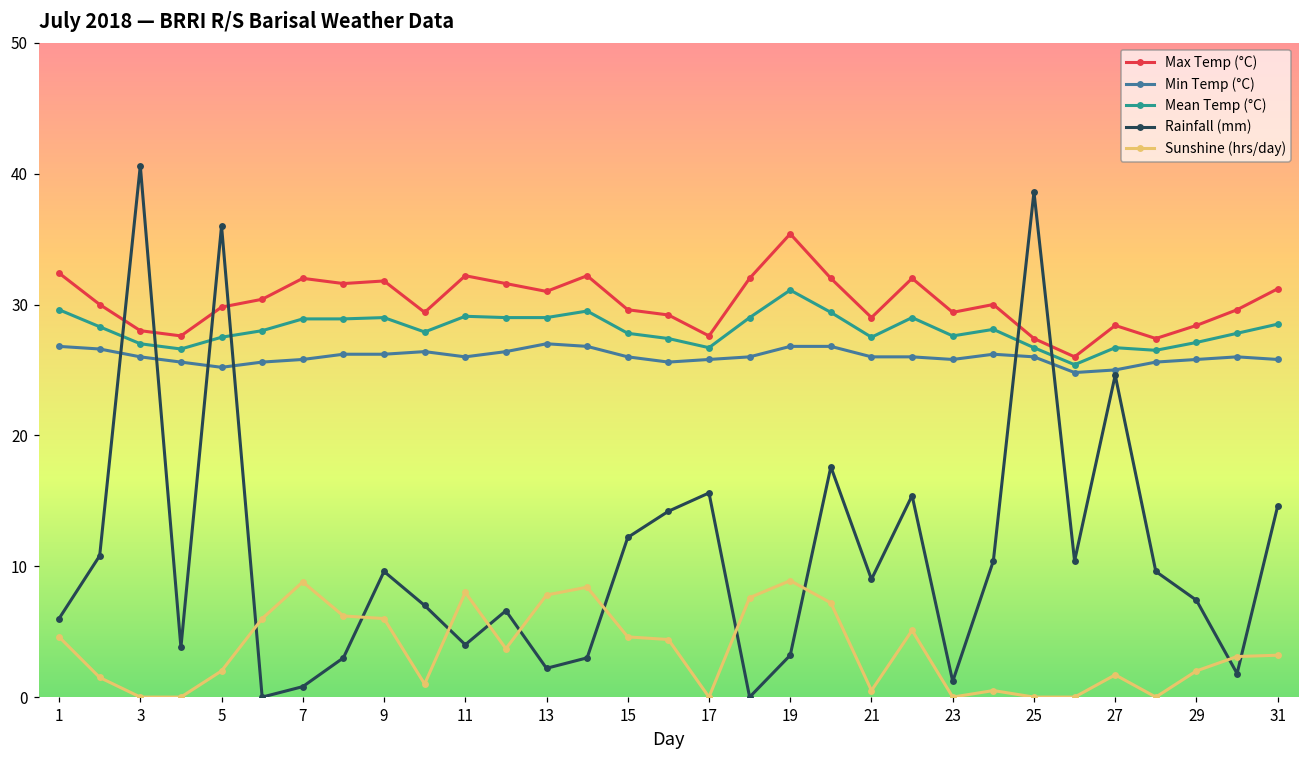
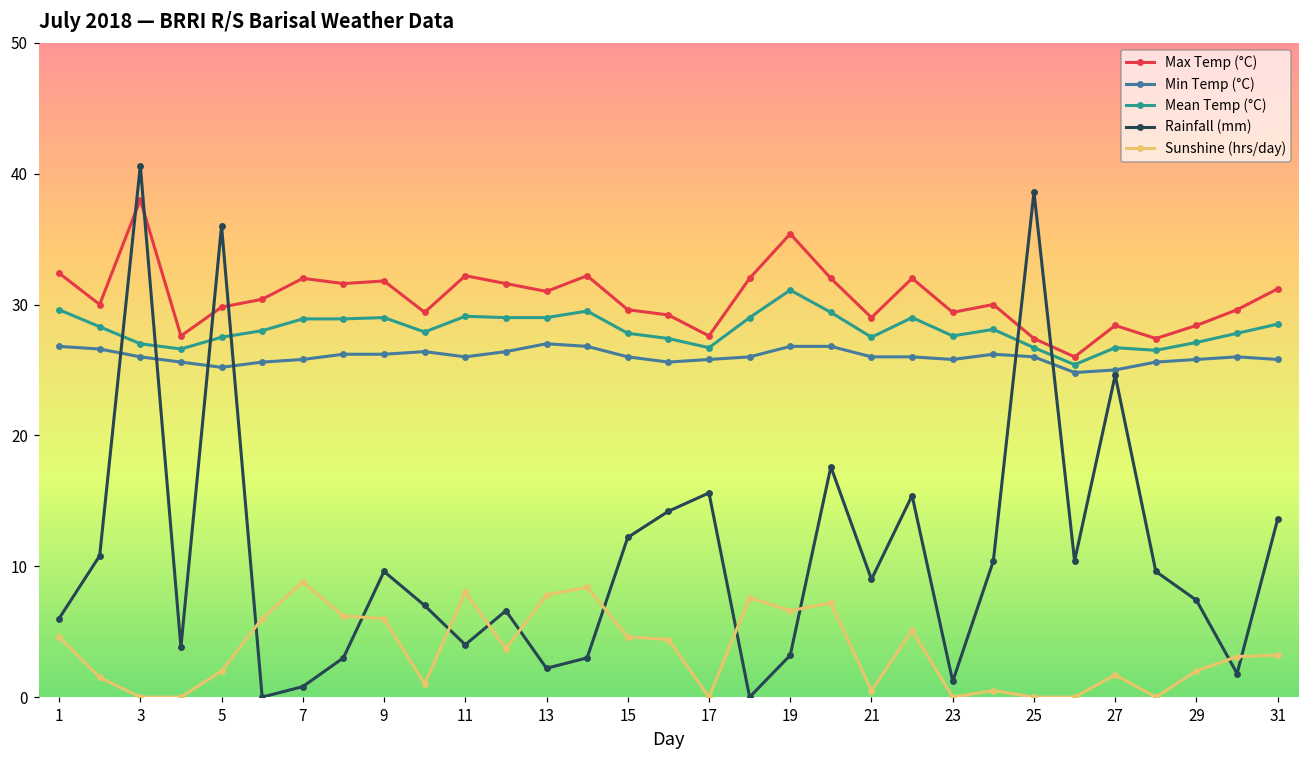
Max Temp (°C), 3: 28 -> 38
Sunshine (hrs/day), 19: 8.9 -> 6.6
Rainfall (mm), 31: 14.6 -> 13.6
